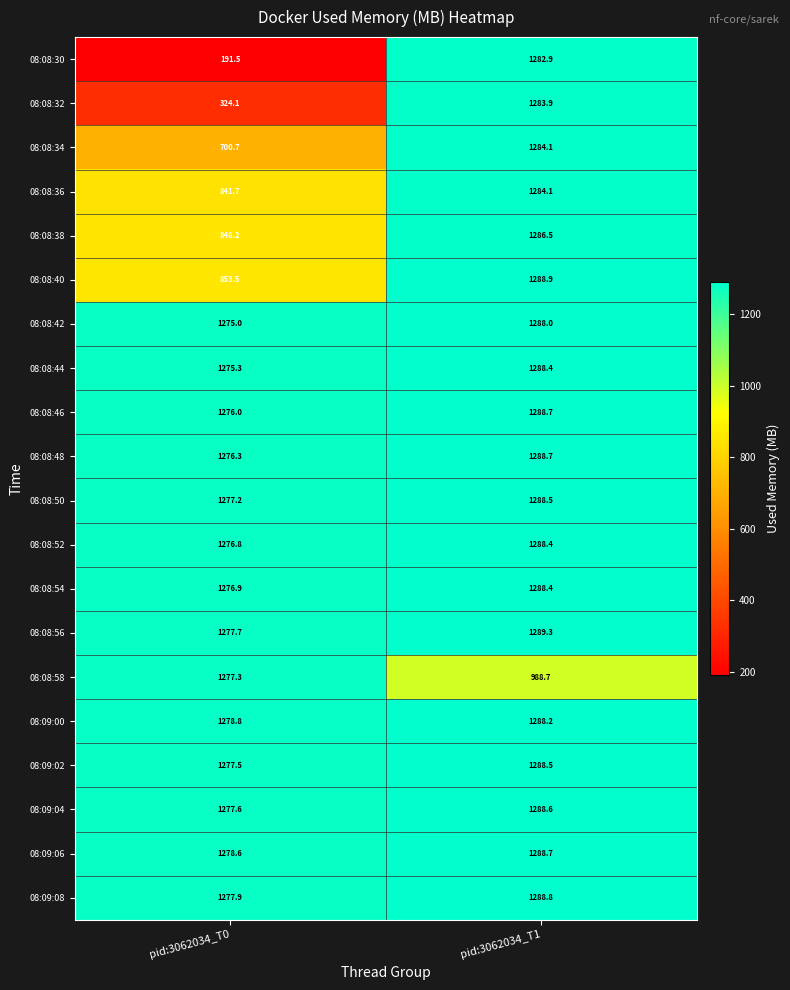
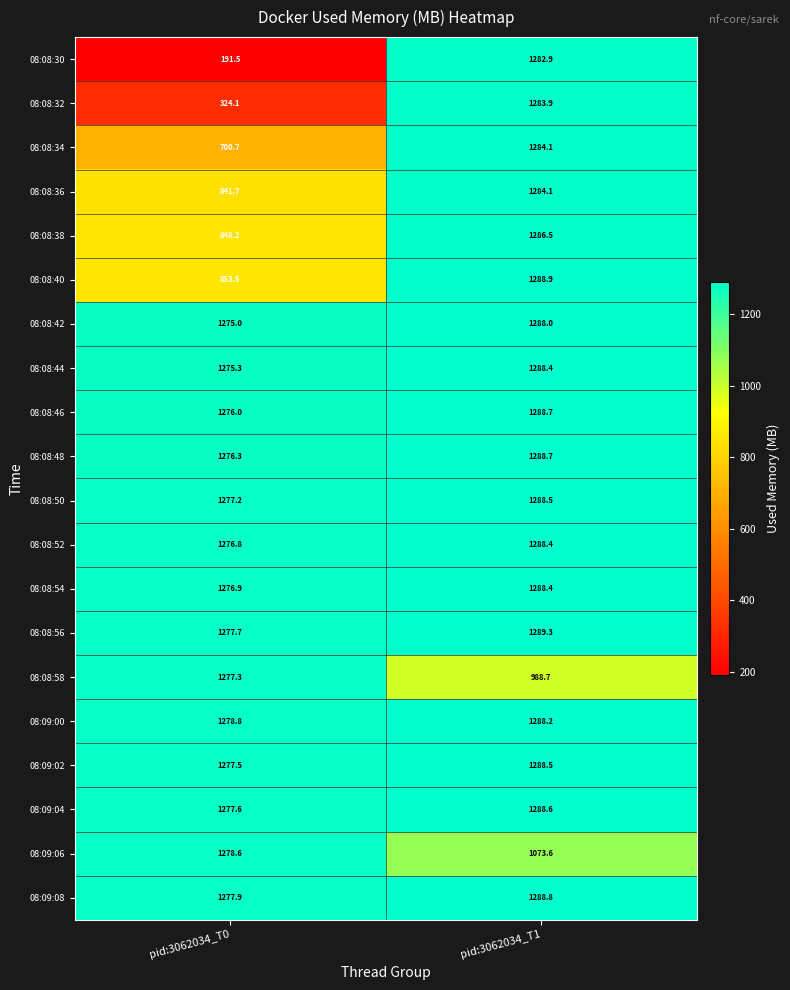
08:09:06, pid:3062034_T1: 1288.7 -> 1073.6
